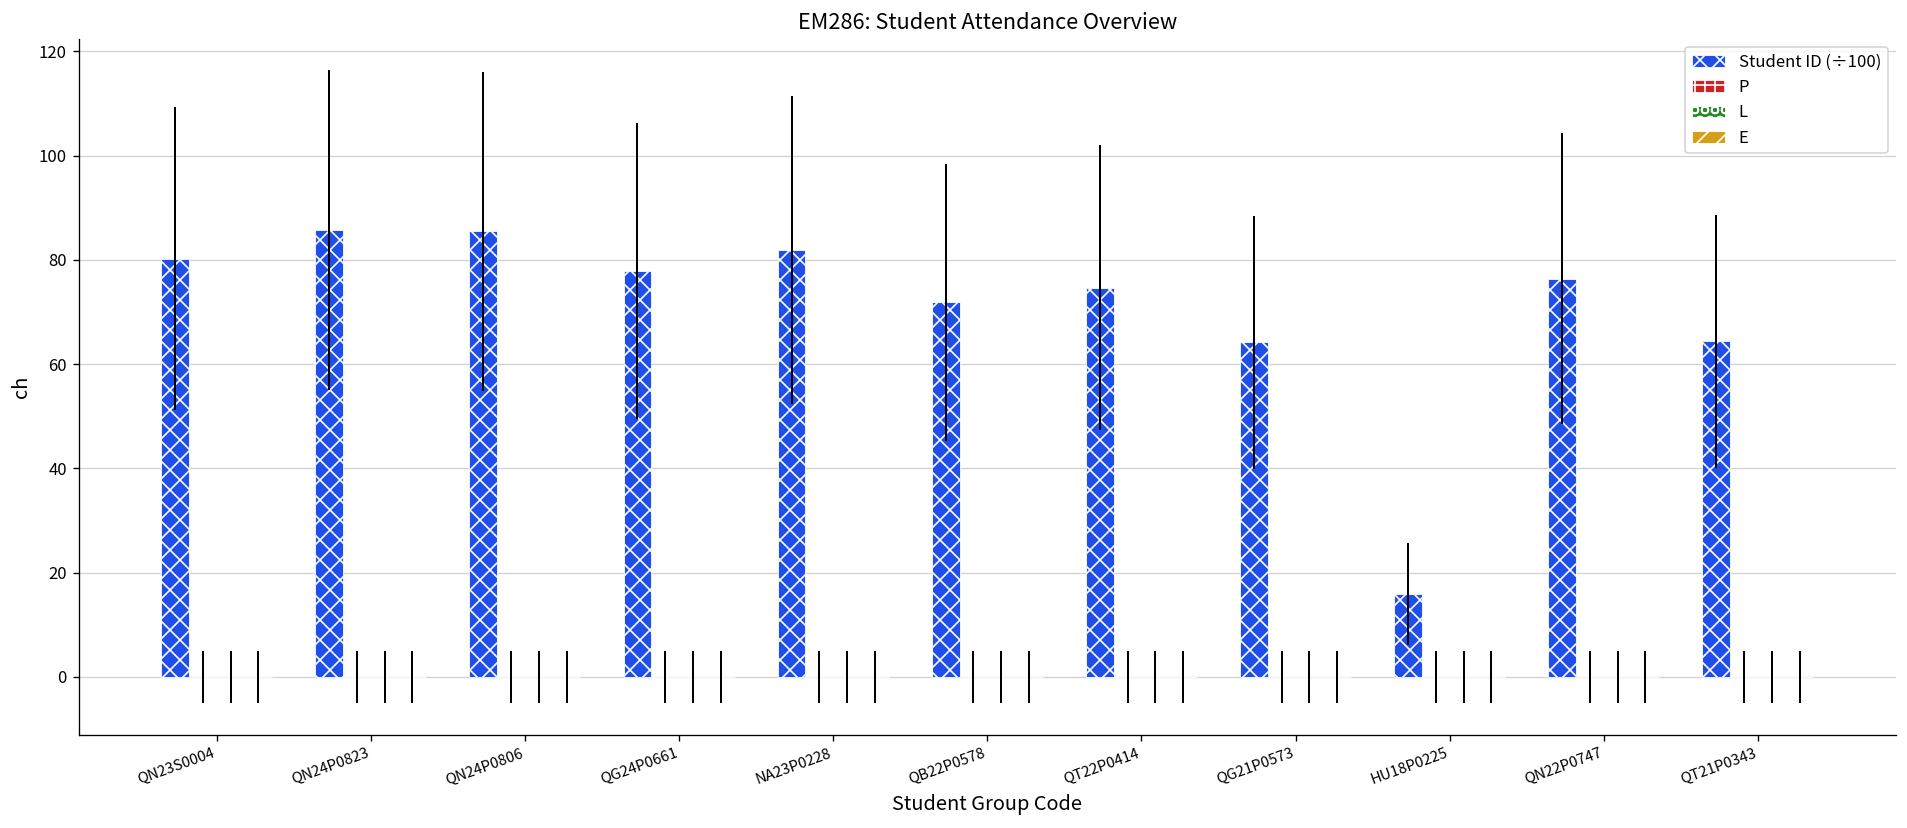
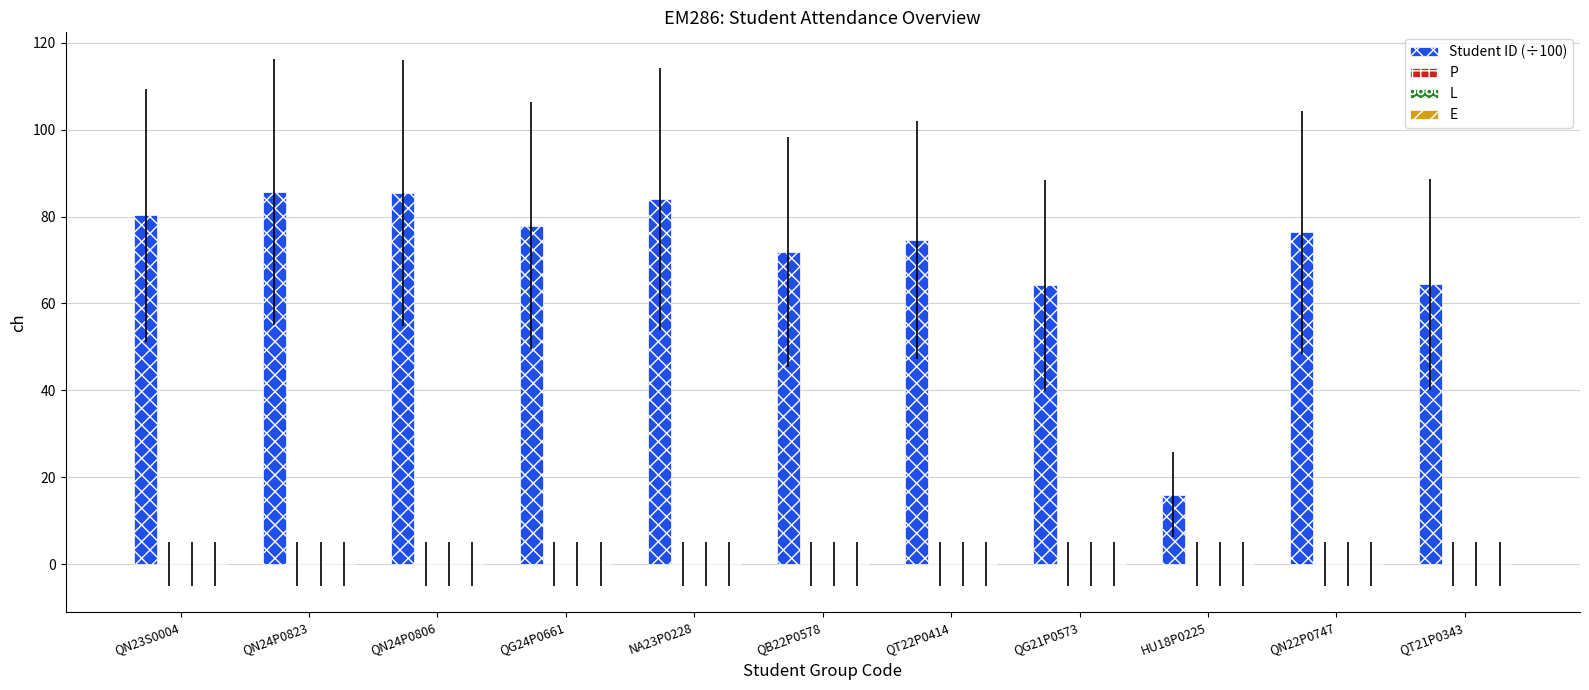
Student ID (÷100), NA23P0228: 82 -> 84
